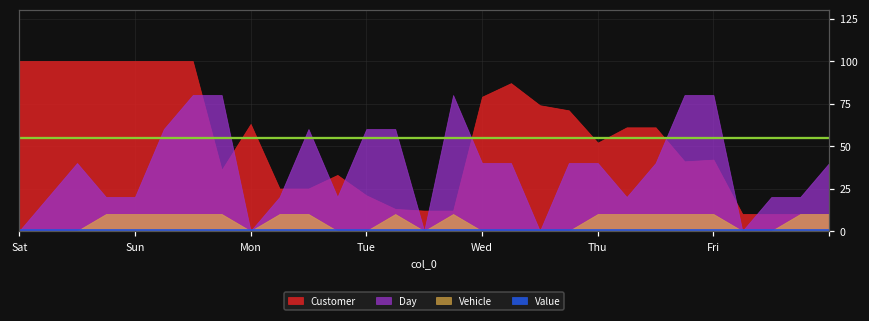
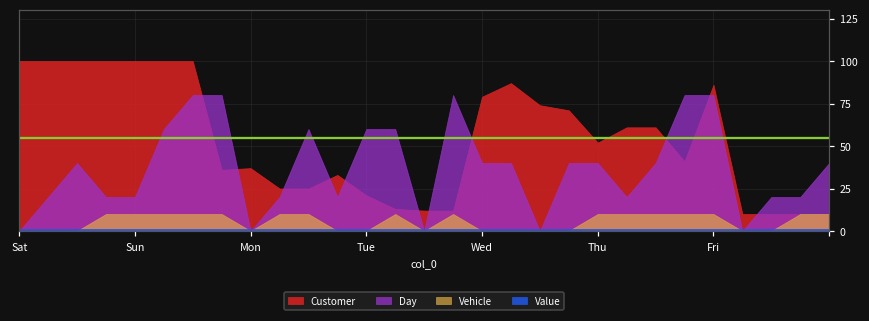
Customer, Mon: 63 -> 37
Customer, Fri: 42 -> 86
